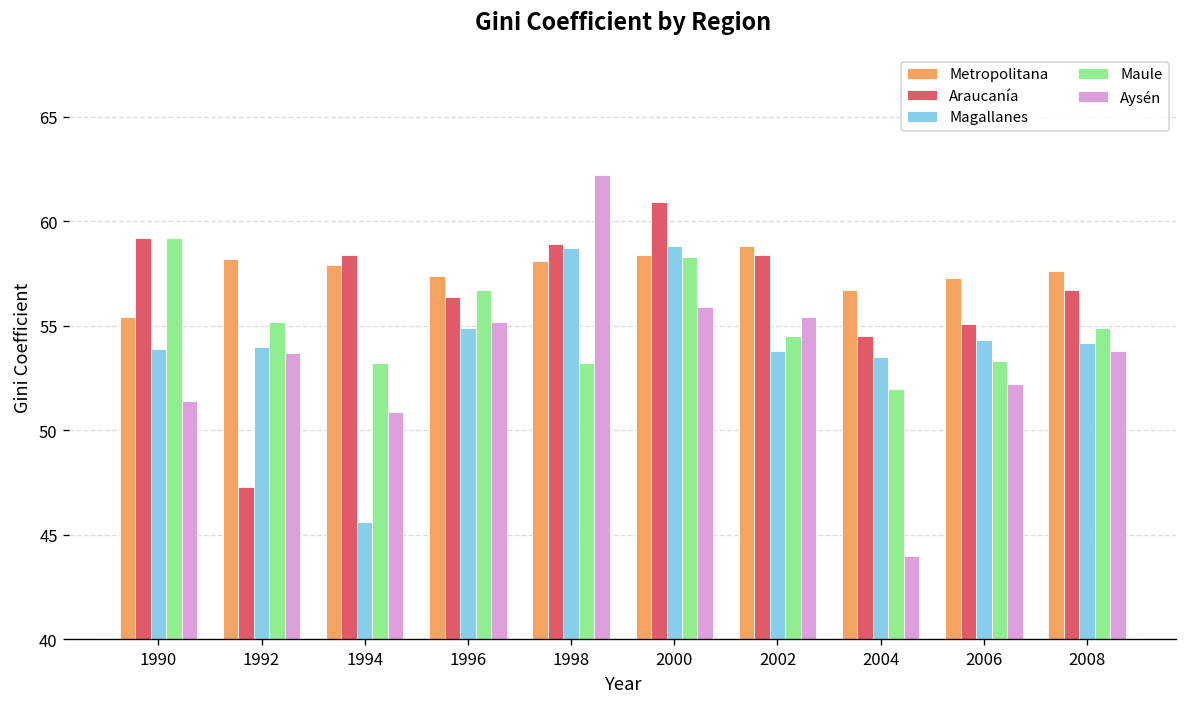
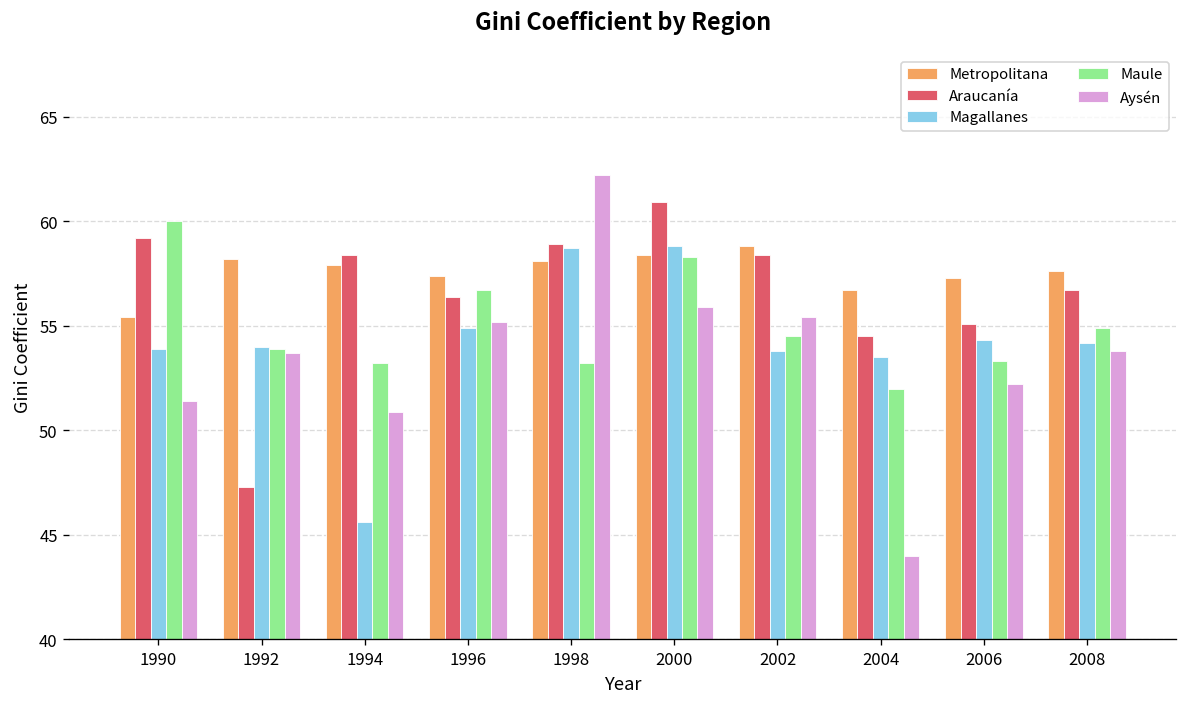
Maule, 1990: 59.2 -> 60.0
Maule, 1992: 55.2 -> 53.9
